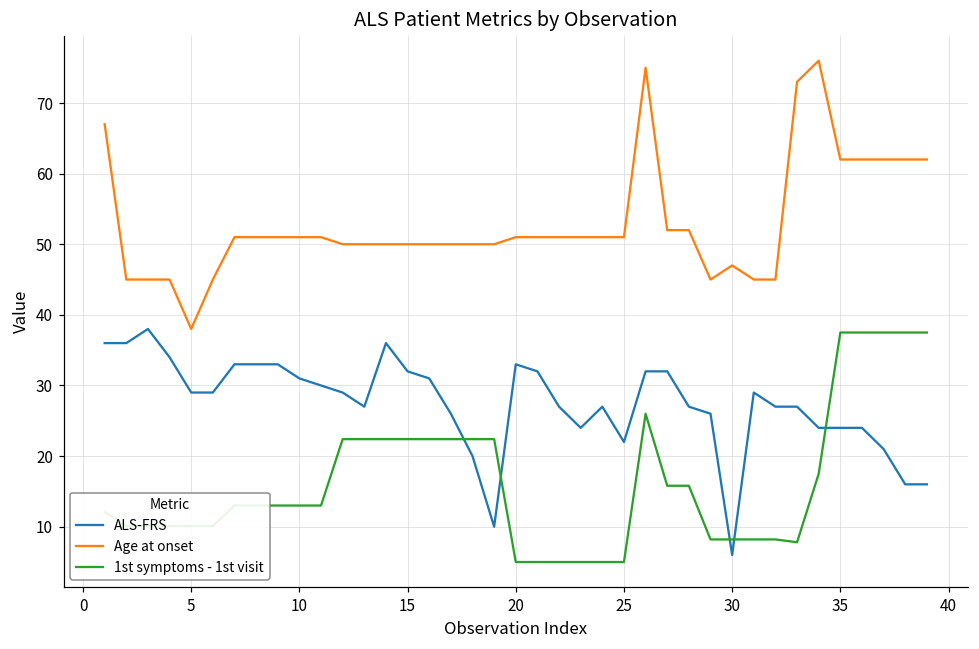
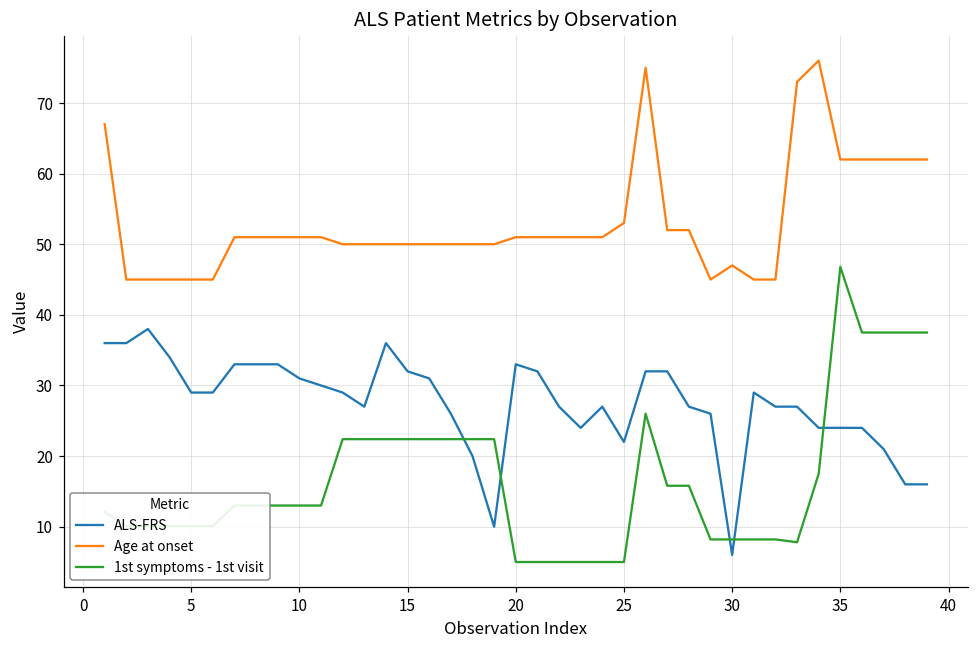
Age at onset, 5: 38 -> 45
Age at onset, 25: 51 -> 53
1st symptoms - 1st visit, 35: 38 -> 47
